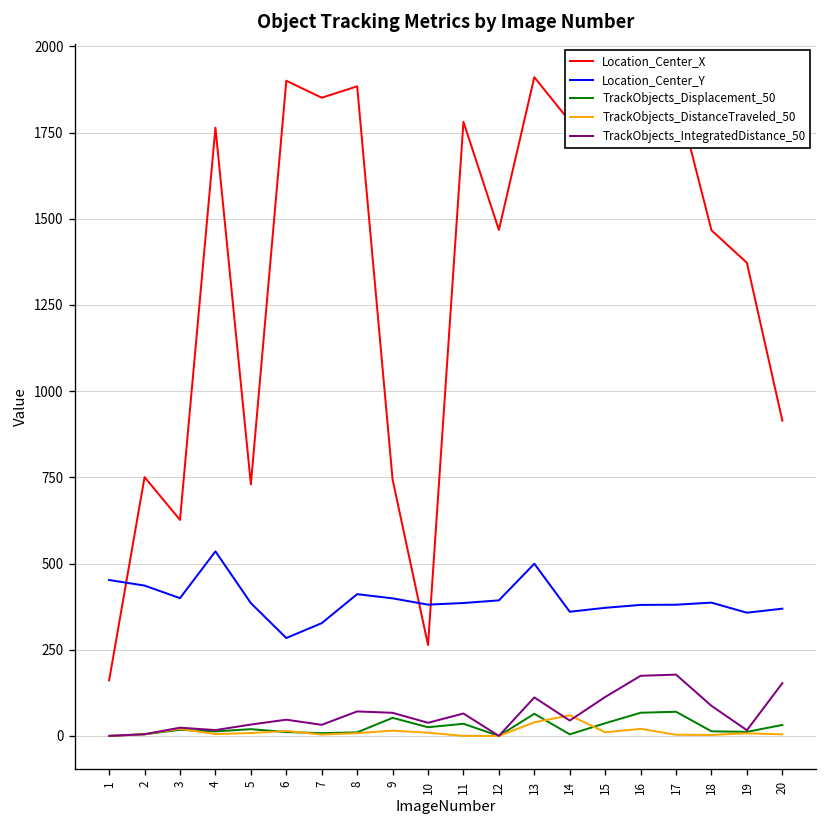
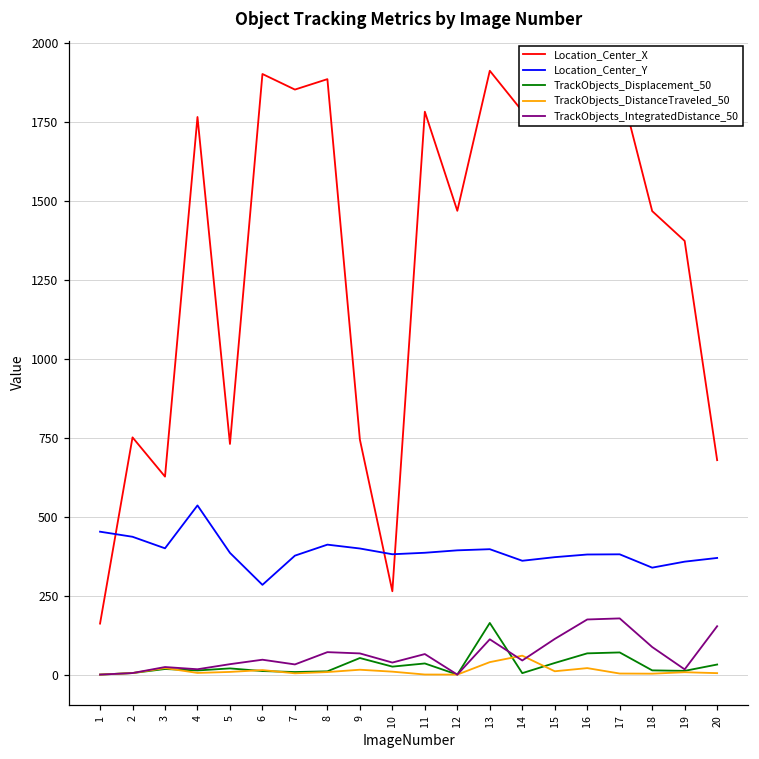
Location_Center_Y, 7: 330 -> 380
Location_Center_Y, 13: 500 -> 400
TrackObjects_Displacement_50, 13: 60 -> 160
Location_Center_Y, 18: 390 -> 340
Location_Center_X, 20: 910 -> 680
